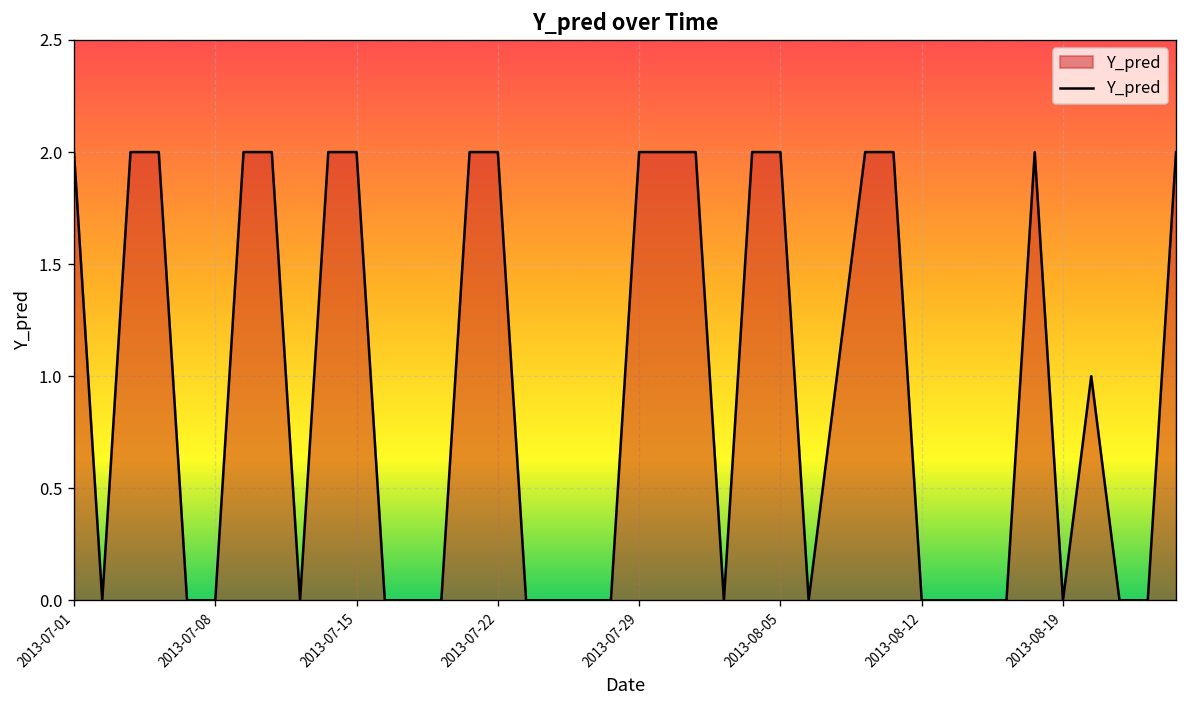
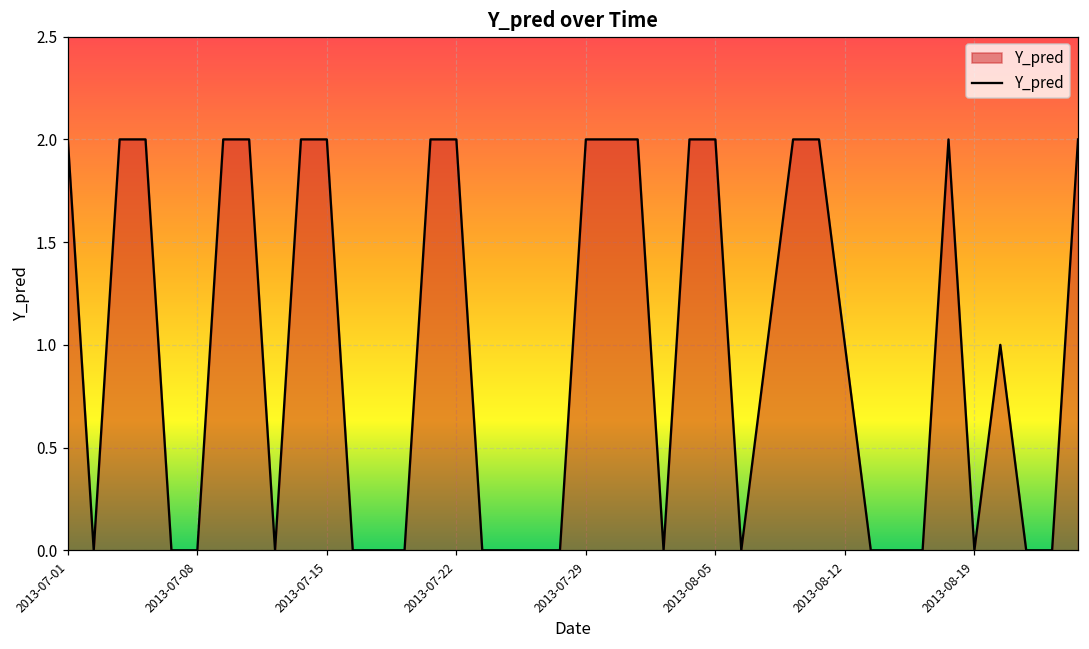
2013-08-12: 0 -> 1
